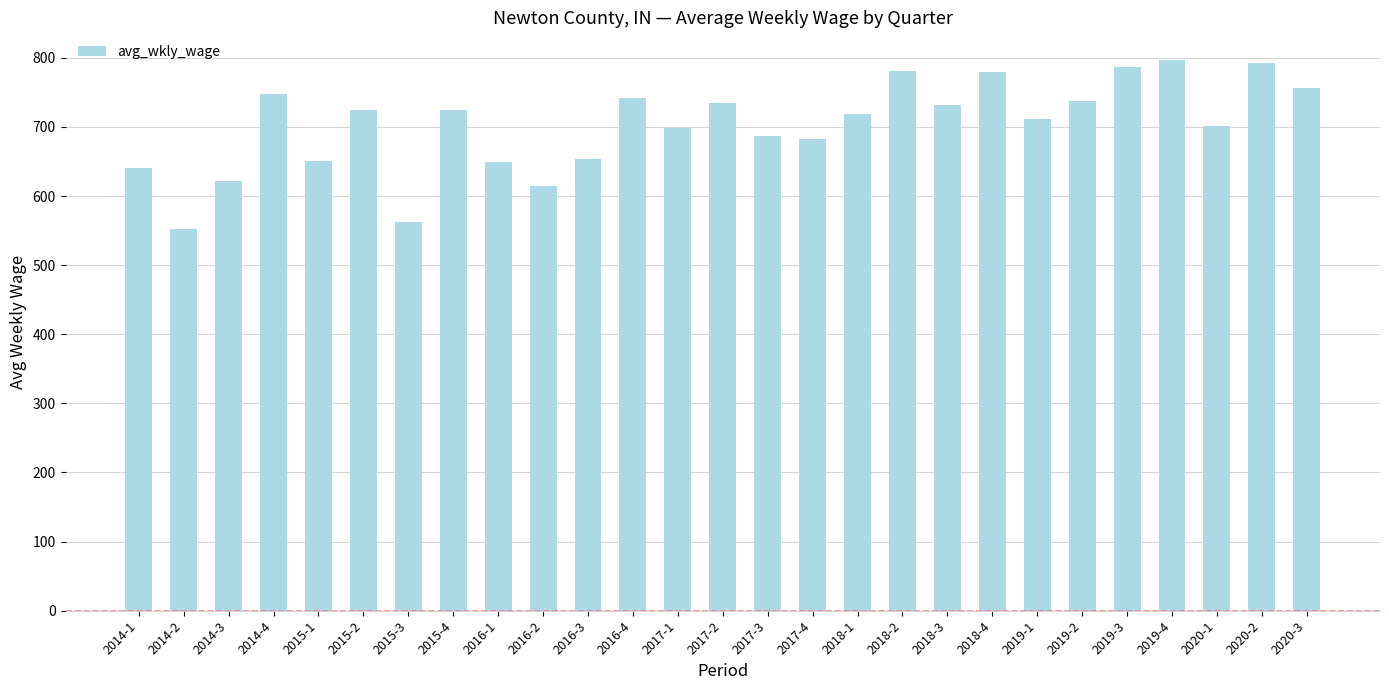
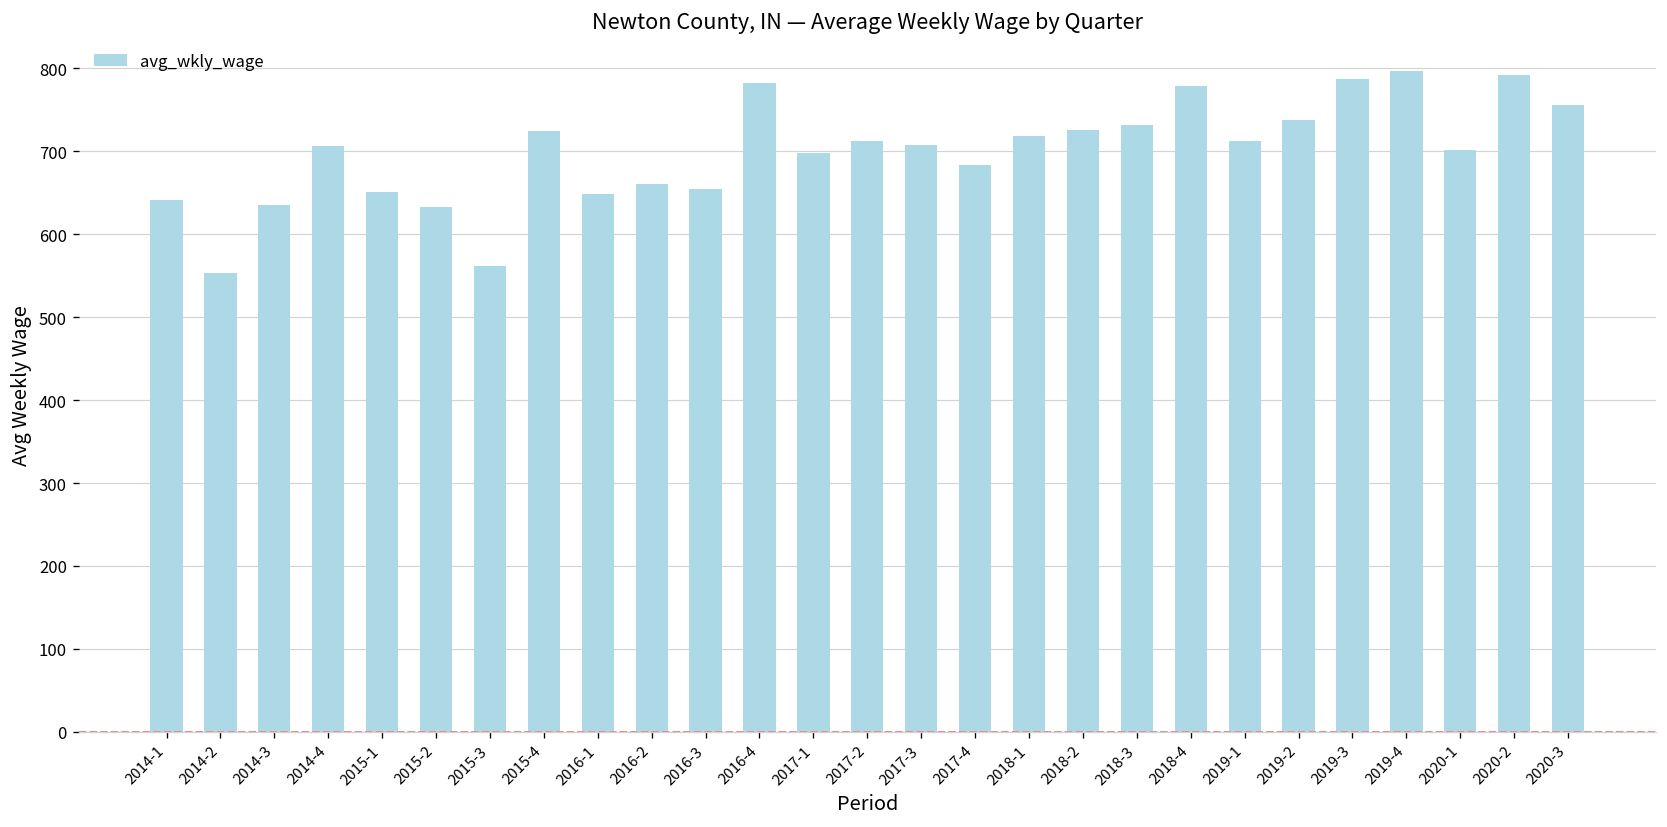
2014-3: 620 -> 640
2014-4: 750 -> 710
2015-2: 720 -> 630
2016-2: 620 -> 660
2016-4: 740 -> 780
2017-2: 730 -> 710
2017-3: 690 -> 710
2018-2: 780 -> 730
